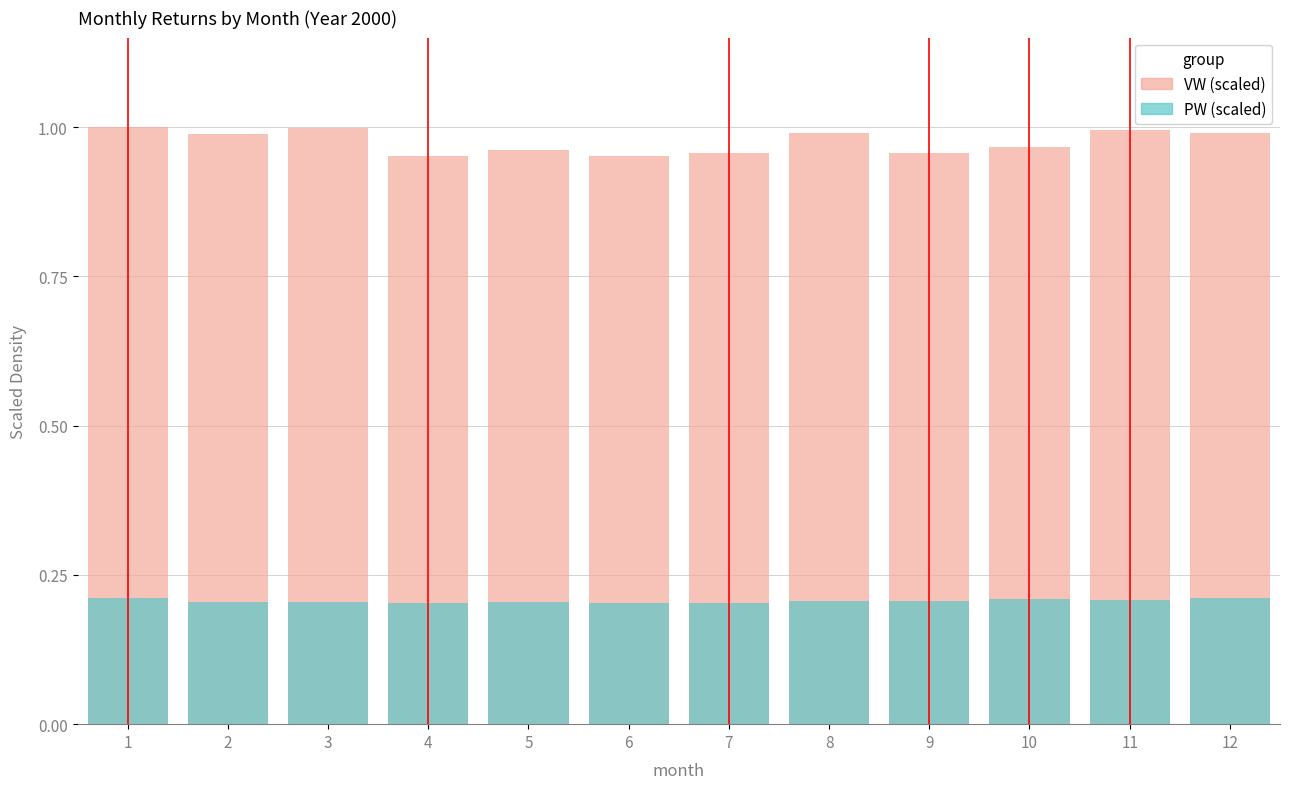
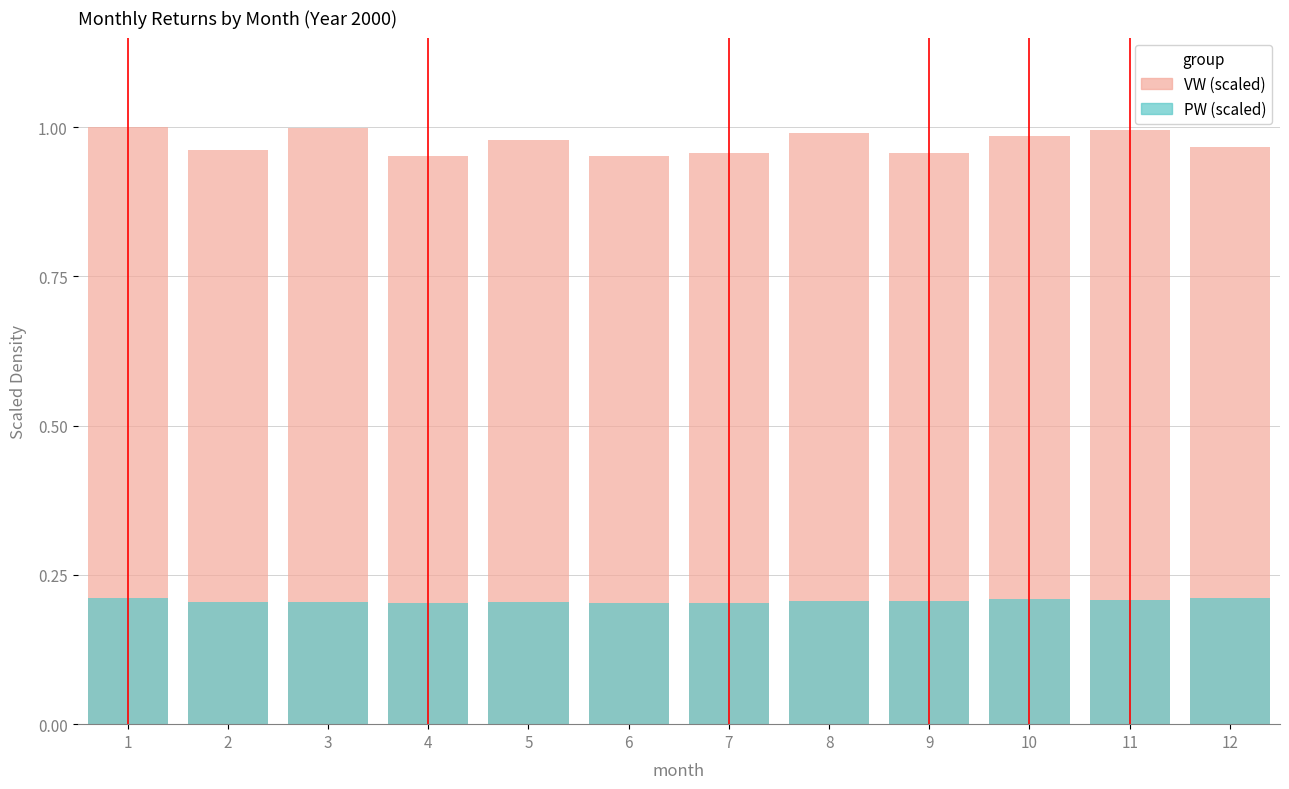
VW (scaled), 2: 0.99 -> 0.96
VW (scaled), 5: 0.96 -> 0.98
VW (scaled), 10: 0.97 -> 0.98
VW (scaled), 12: 0.99 -> 0.97
